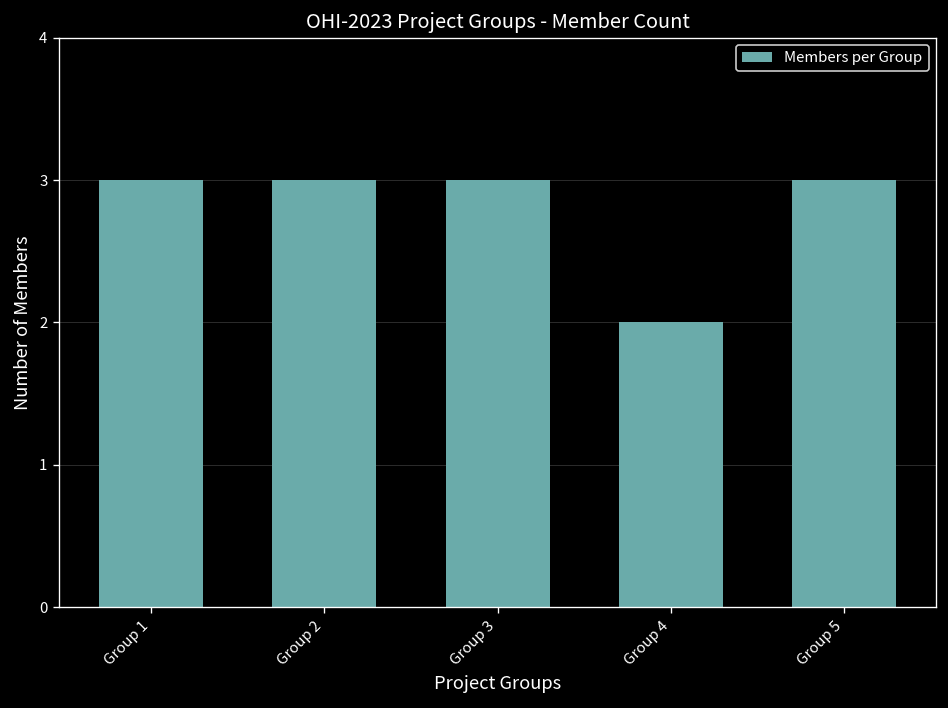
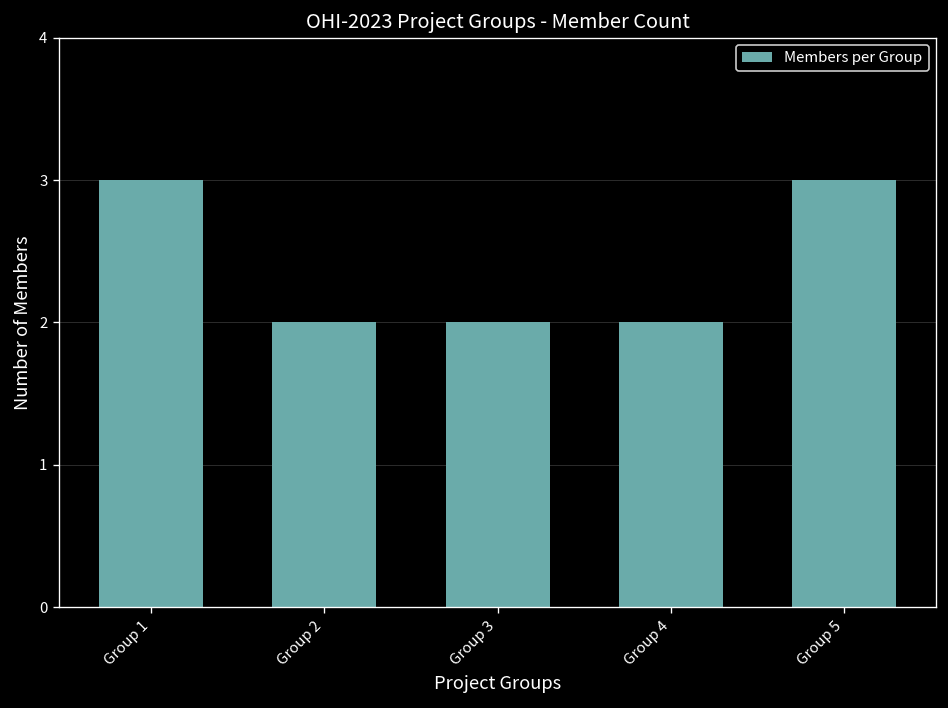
Group 2: 3 -> 2
Group 3: 3 -> 2
